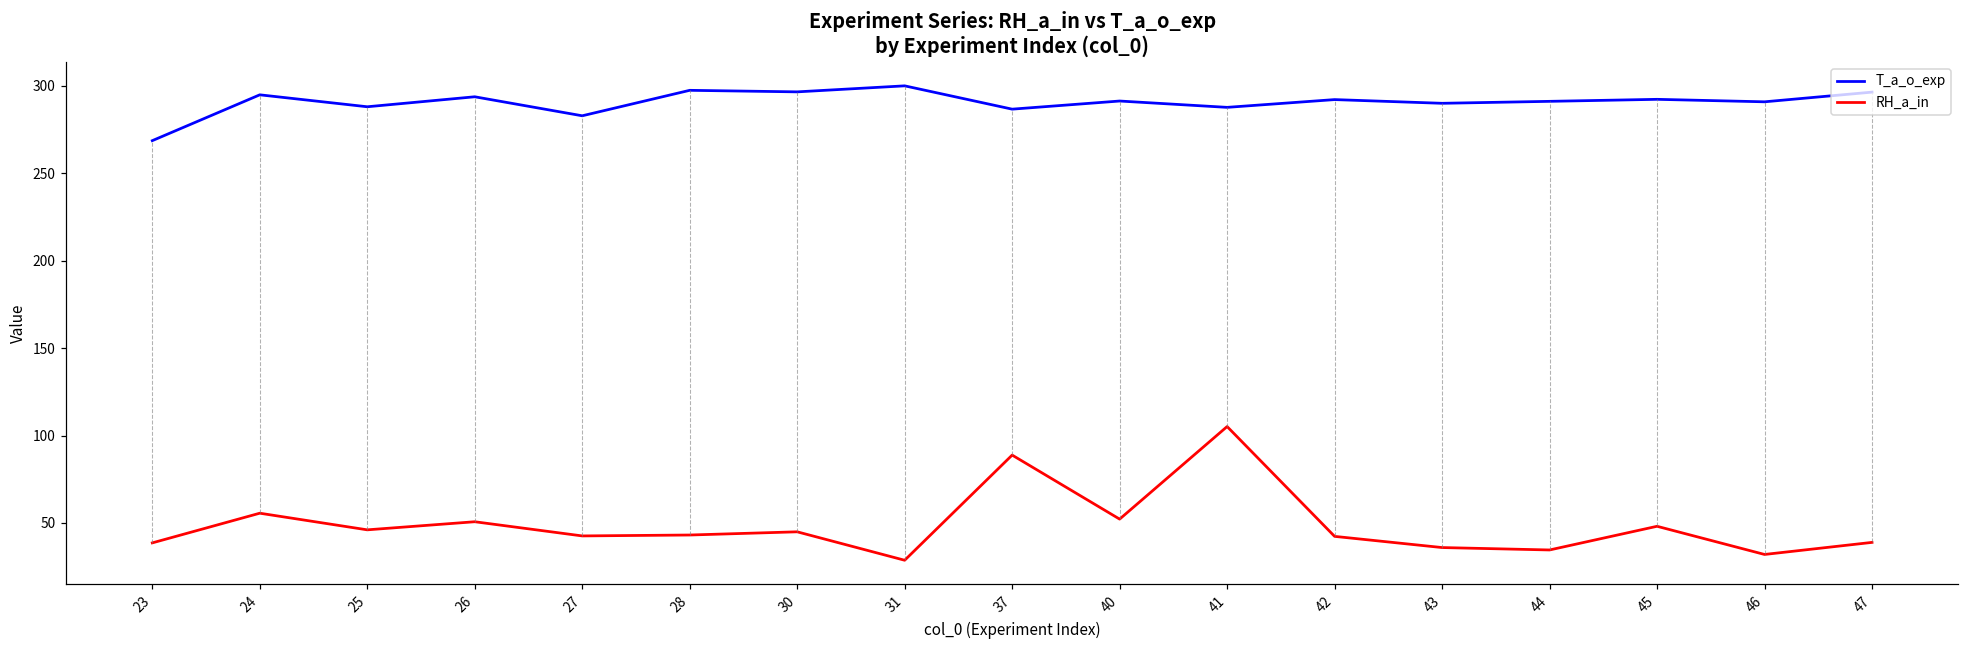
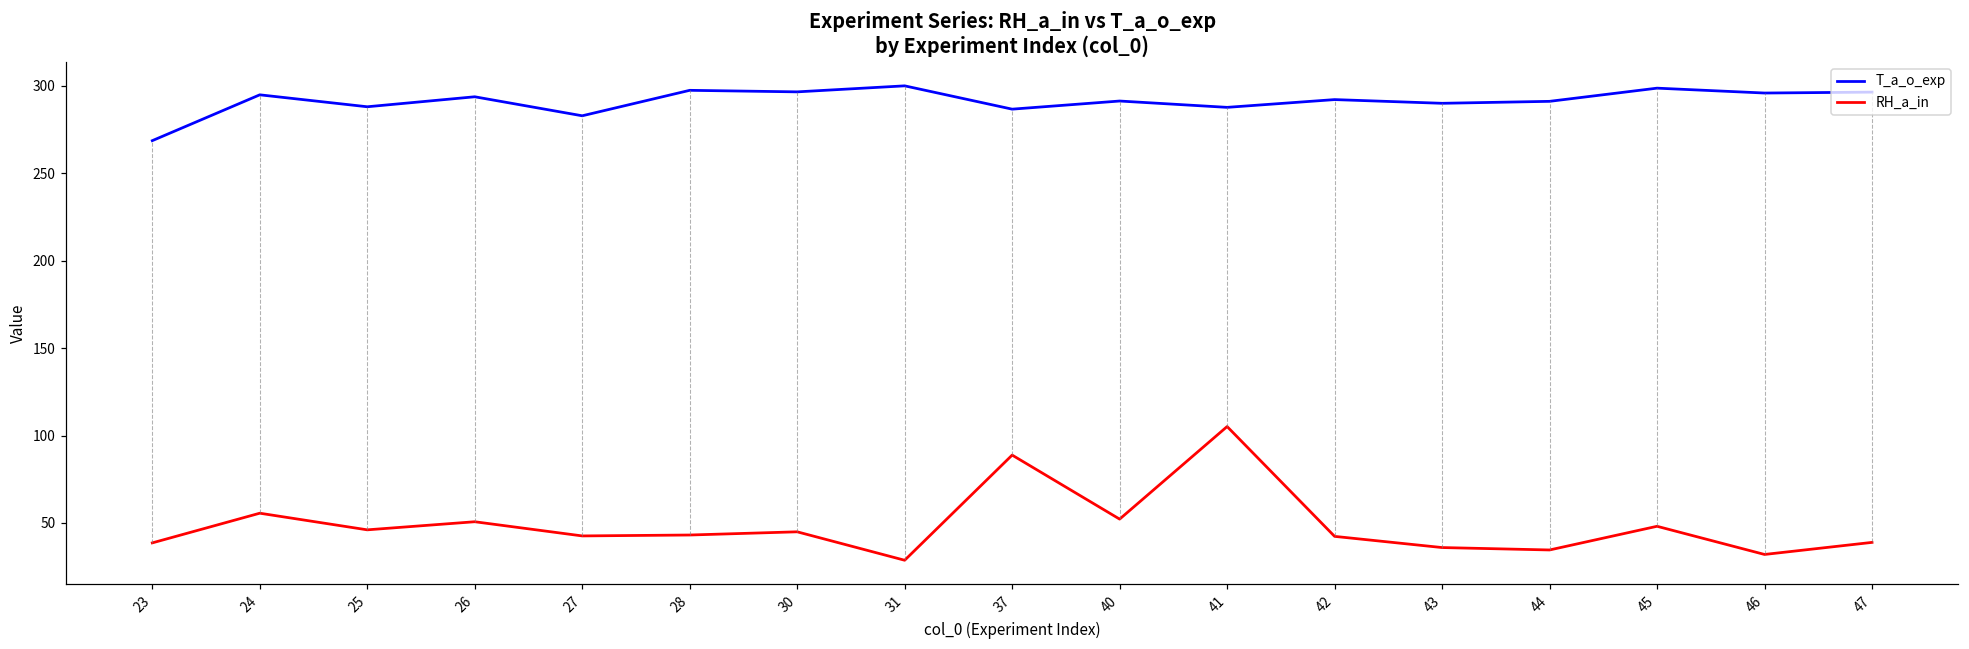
T_a_o_exp, 45: 292 -> 299
T_a_o_exp, 46: 291 -> 296
